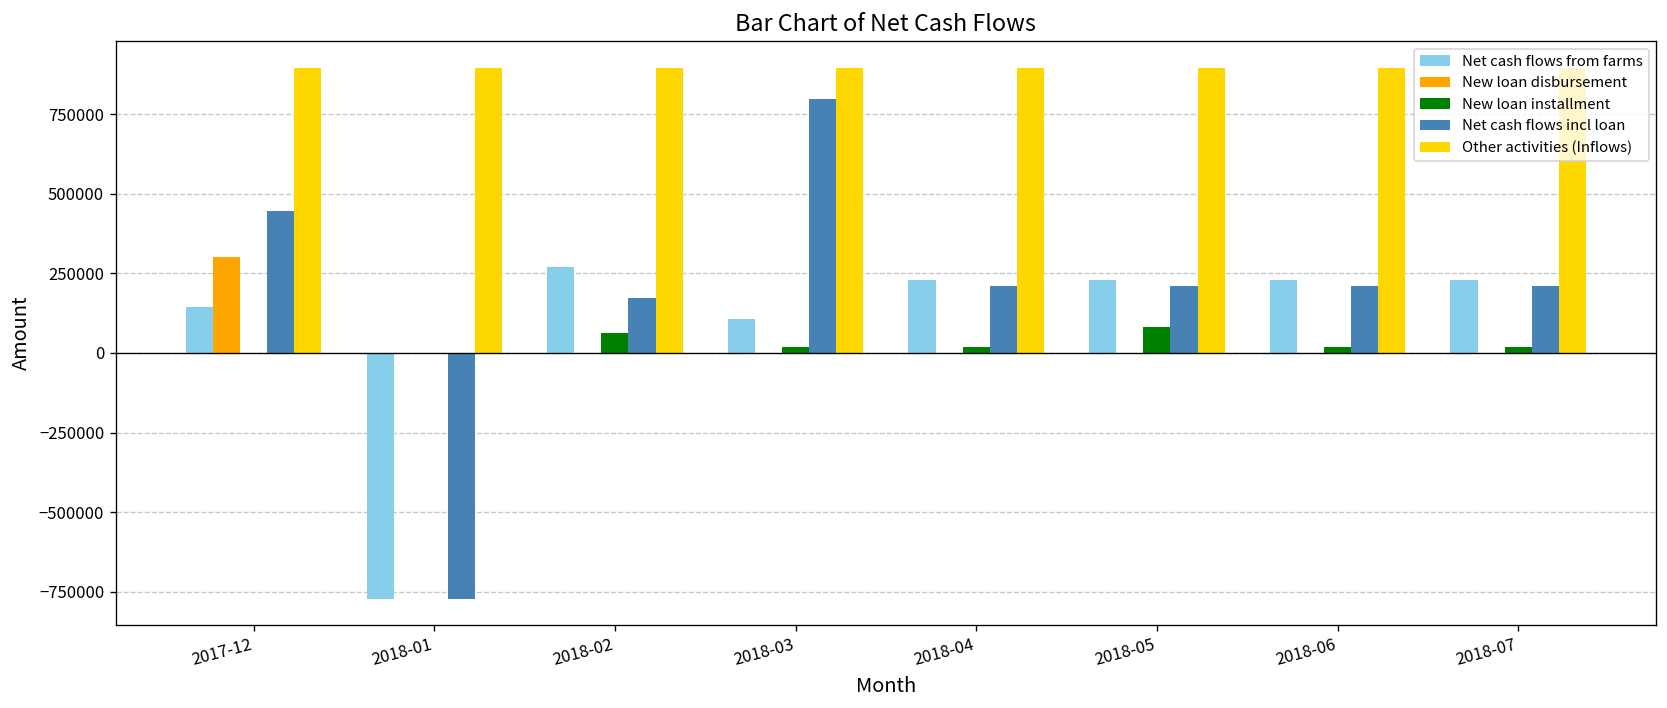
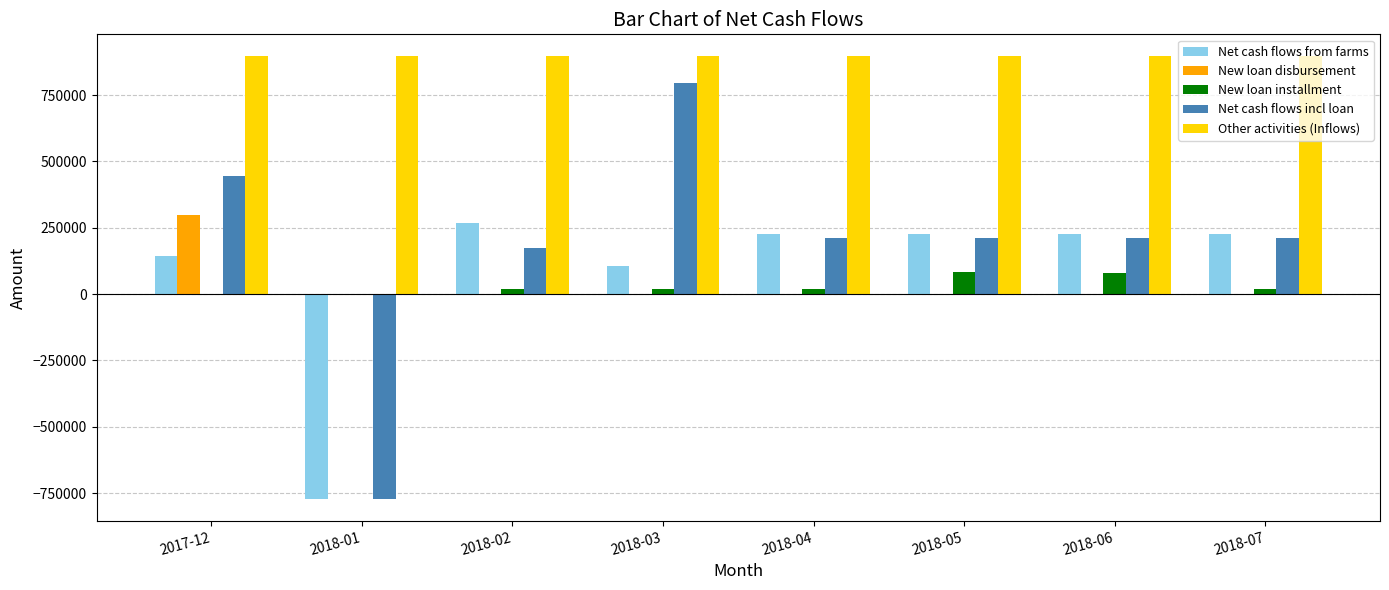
New loan installment, 2018-02: 60000 -> 20000
New loan installment, 2018-06: 20000 -> 80000
